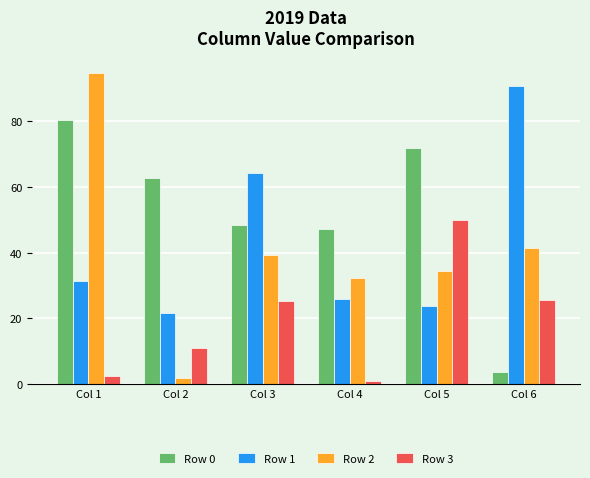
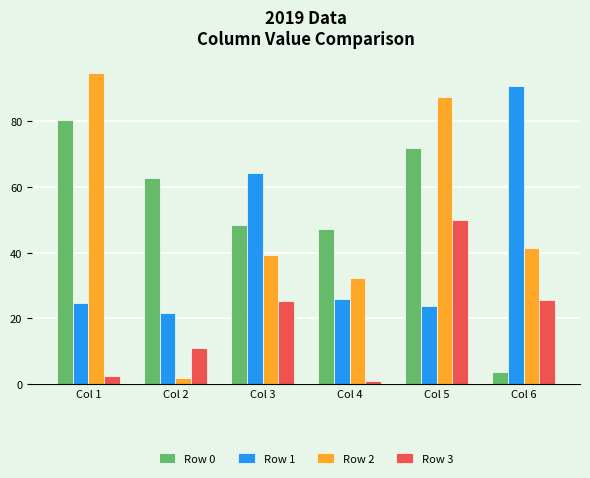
Row 1, Col 1: 31 -> 25
Row 2, Col 5: 35 -> 88
